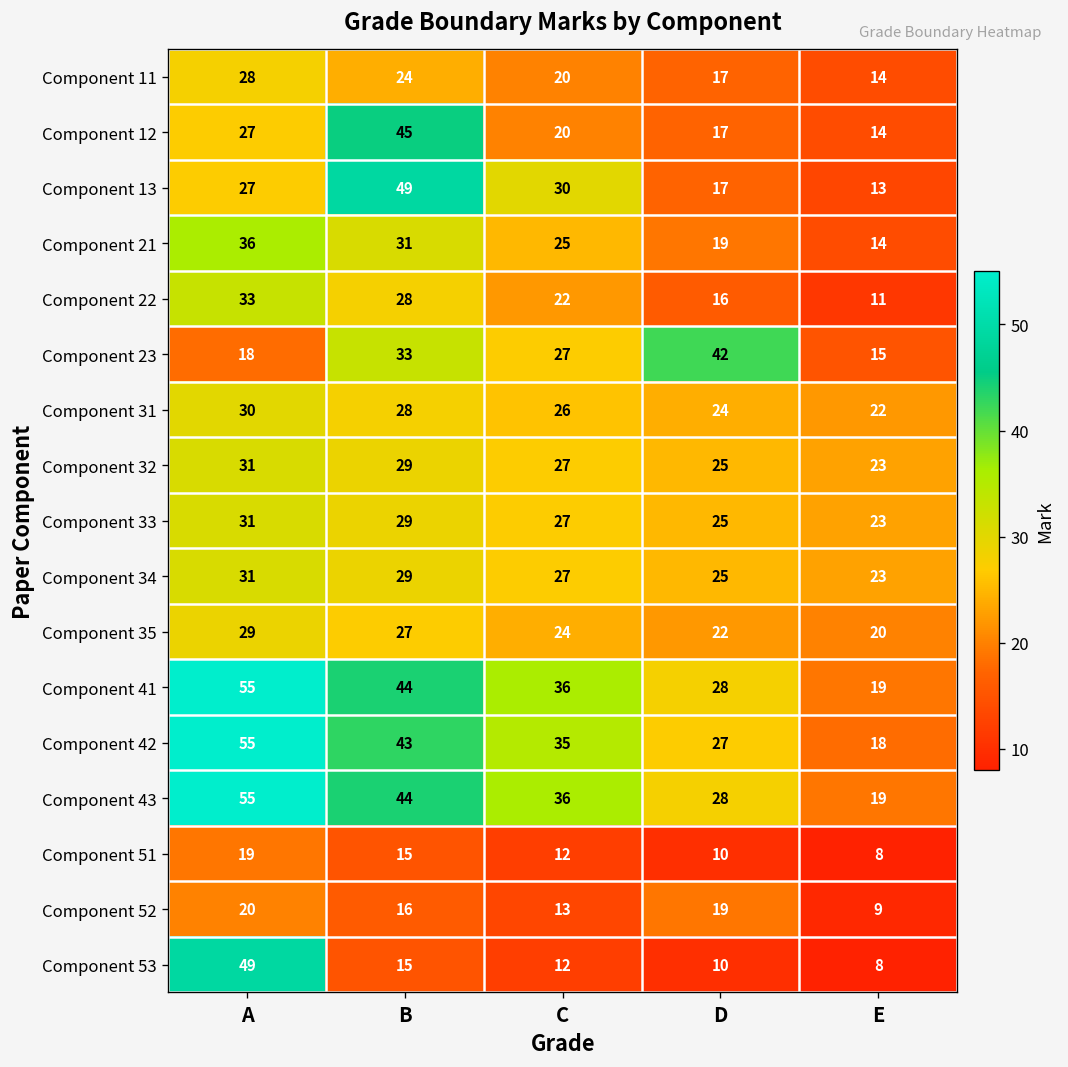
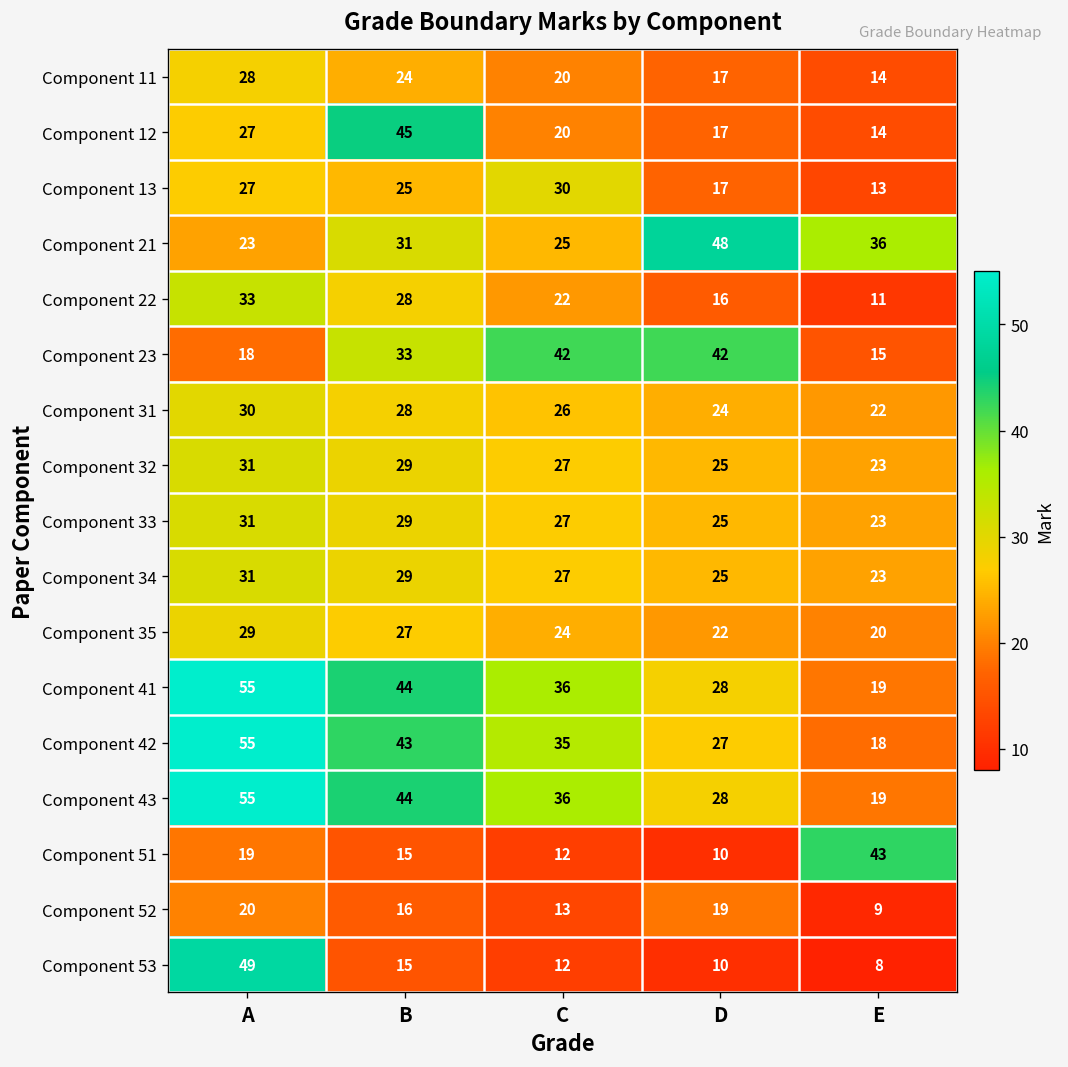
Component 13, B: 49 -> 25
Component 21, A: 36 -> 23
Component 21, D: 19 -> 48
Component 21, E: 14 -> 36
Component 23, C: 27 -> 42
Component 51, E: 8 -> 43
